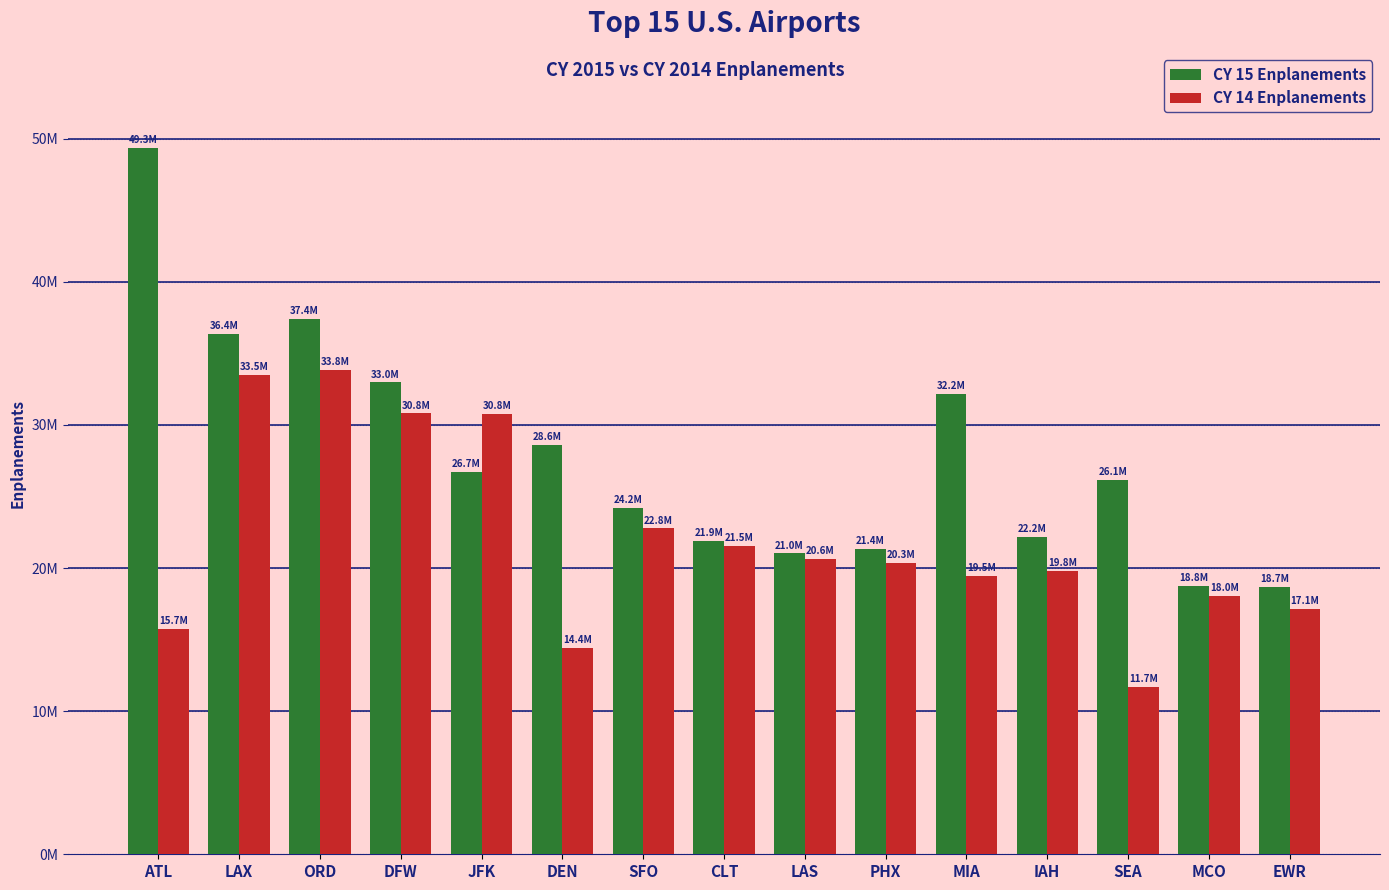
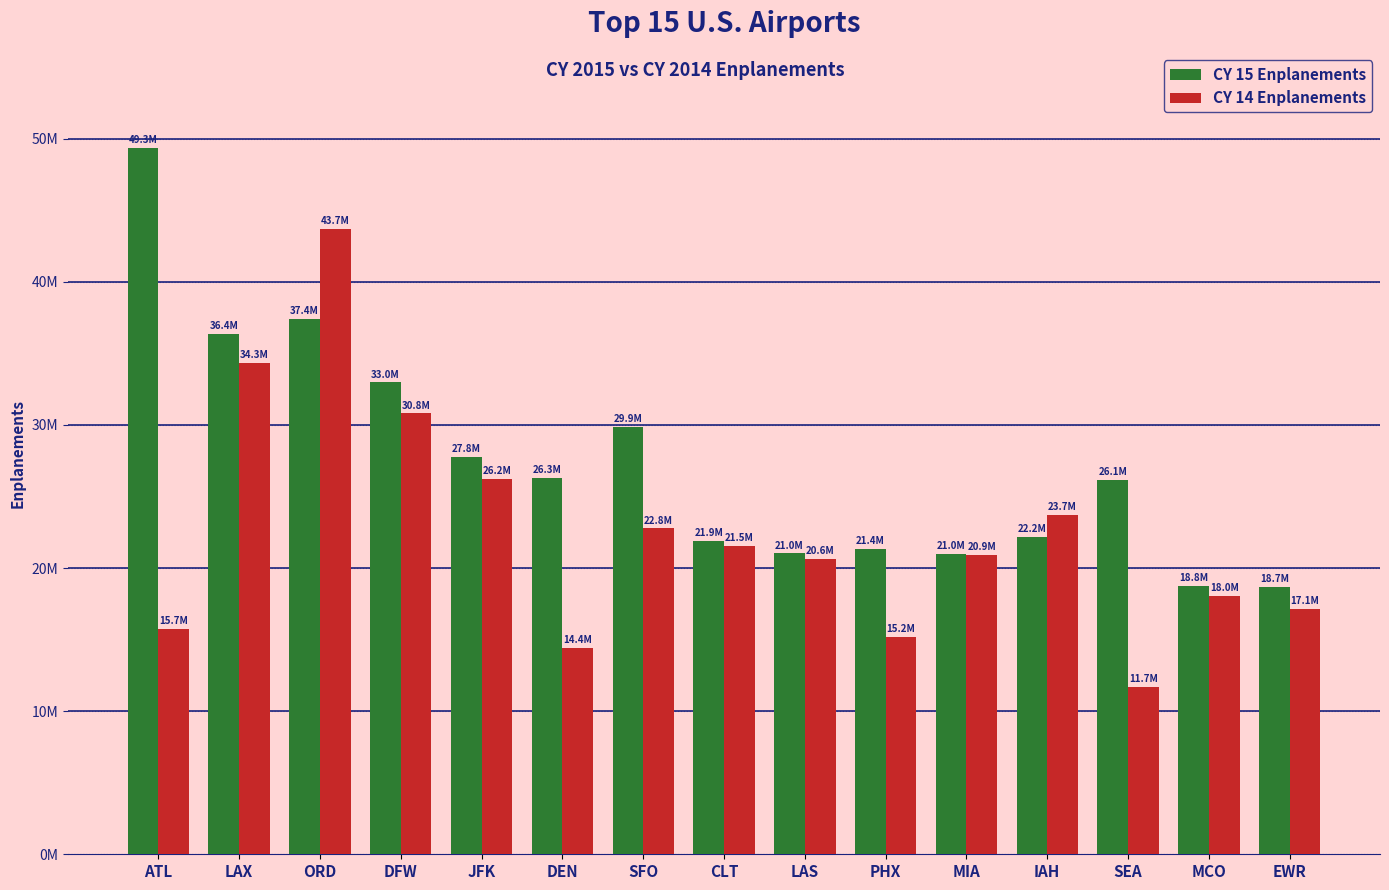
CY 14 Enplanements, LAX: 33.5M -> 34.3M
CY 14 Enplanements, ORD: 33.8M -> 43.7M
CY 15 Enplanements, JFK: 26.7M -> 27.8M
CY 14 Enplanements, JFK: 30.8M -> 26.2M
CY 15 Enplanements, DEN: 28.6M -> 26.3M
CY 15 Enplanements, SFO: 24.2M -> 29.9M
CY 14 Enplanements, PHX: 20.3M -> 15.2M
CY 15 Enplanements, MIA: 32.2M -> 21.0M
CY 14 Enplanements, MIA: 19.5M -> 20.9M
CY 14 Enplanements, IAH: 19.8M -> 23.7M
